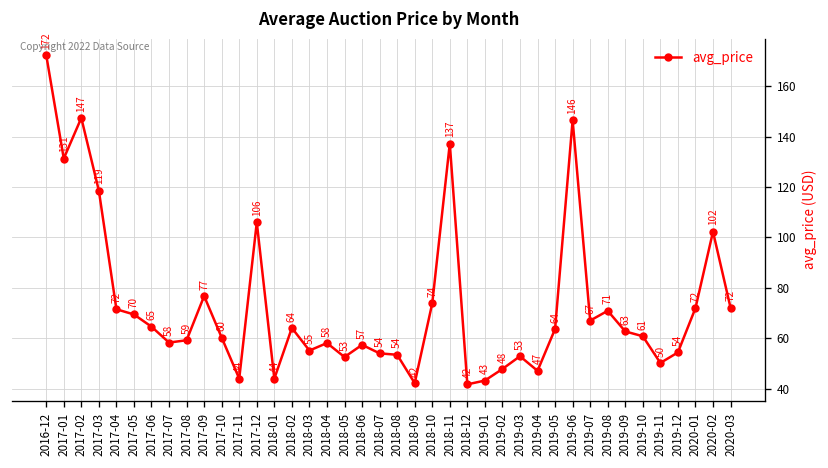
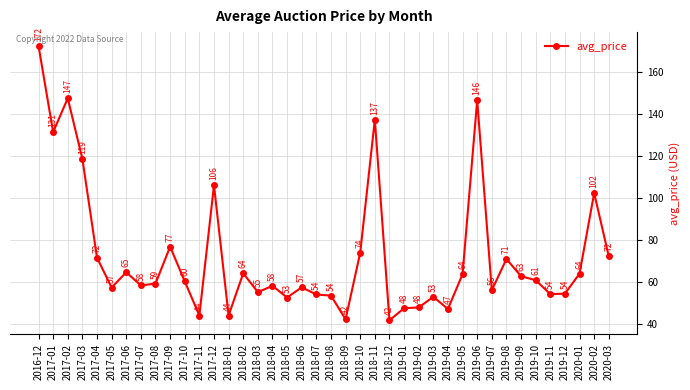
2017-05: 70 -> 57
2019-01: 43 -> 48
2019-07: 67 -> 56
2019-11: 50 -> 54
2020-01: 72 -> 64
